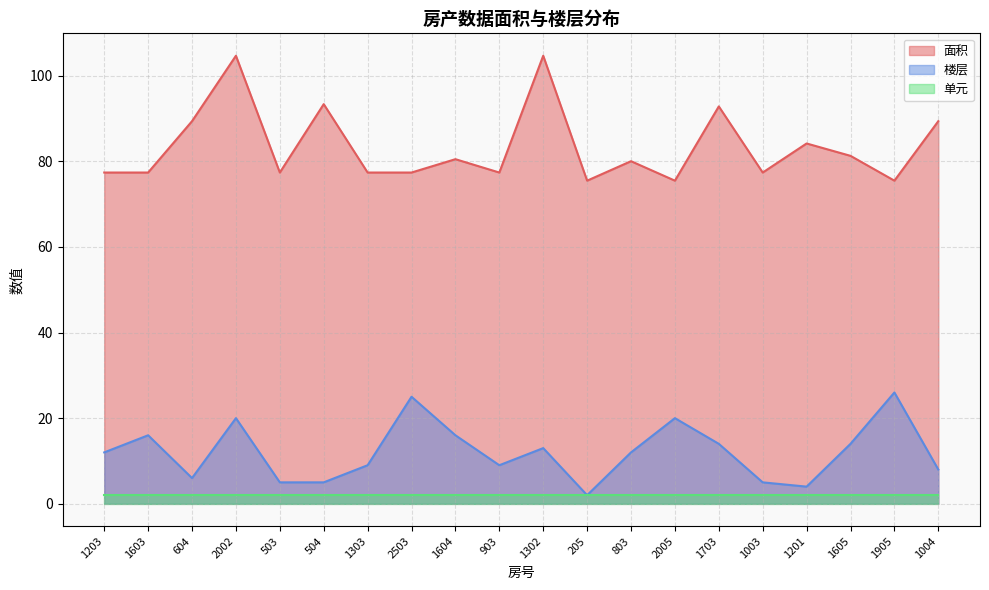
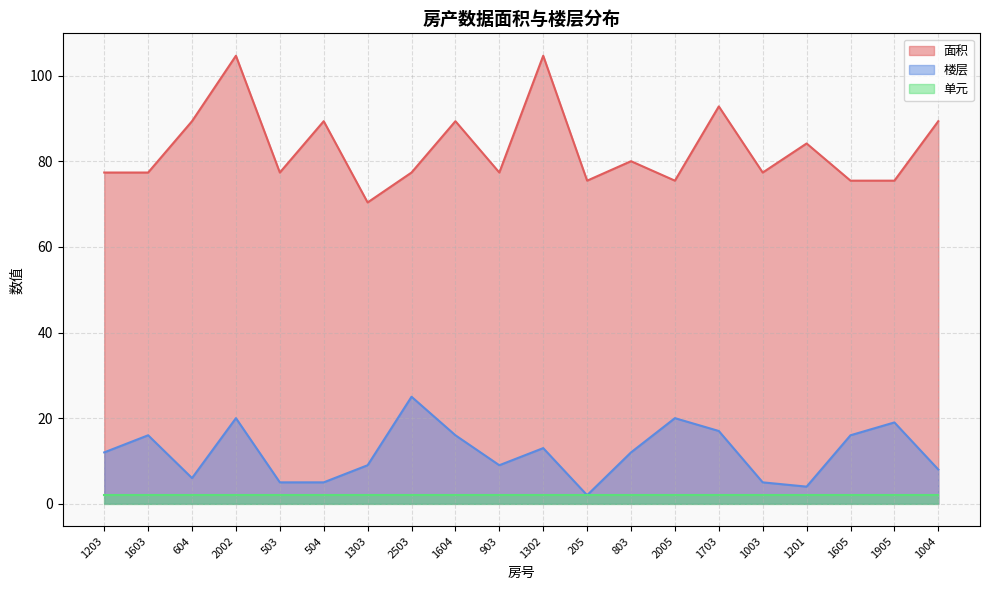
面积, 504: 93 -> 89
面积, 1303: 77 -> 70
面积, 1604: 81 -> 89
楼层, 1703: 14 -> 17
面积, 1605: 81 -> 75
楼层, 1605: 14 -> 16
楼层, 1905: 26 -> 19
